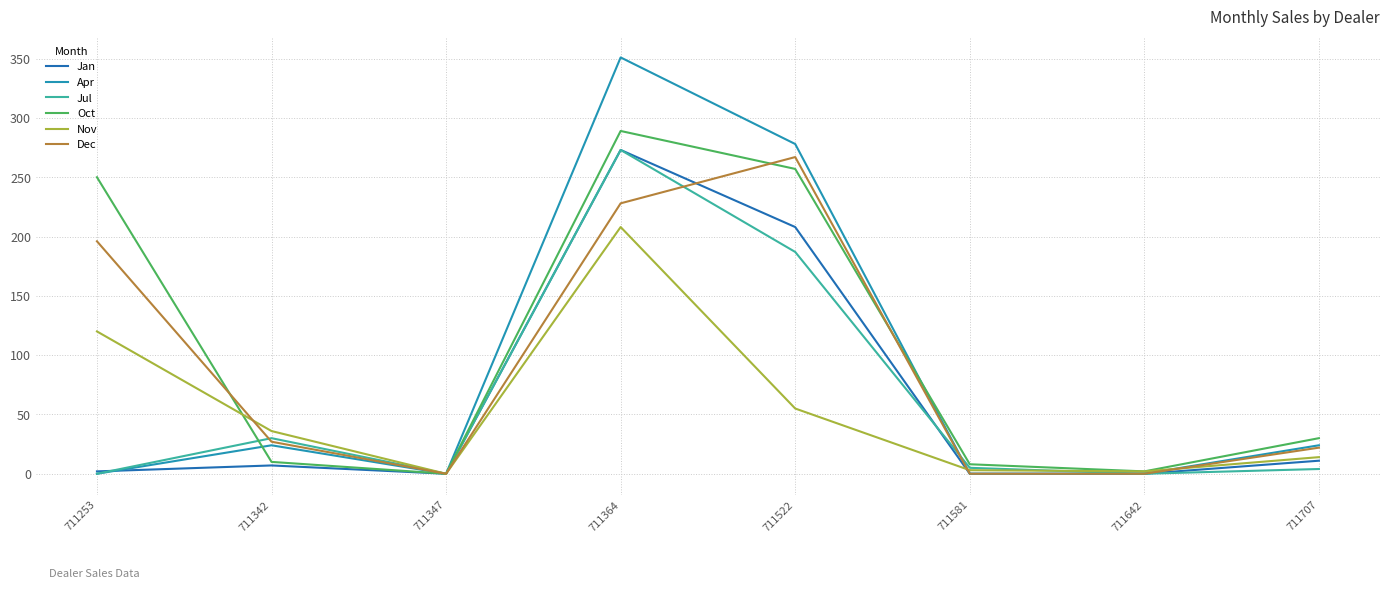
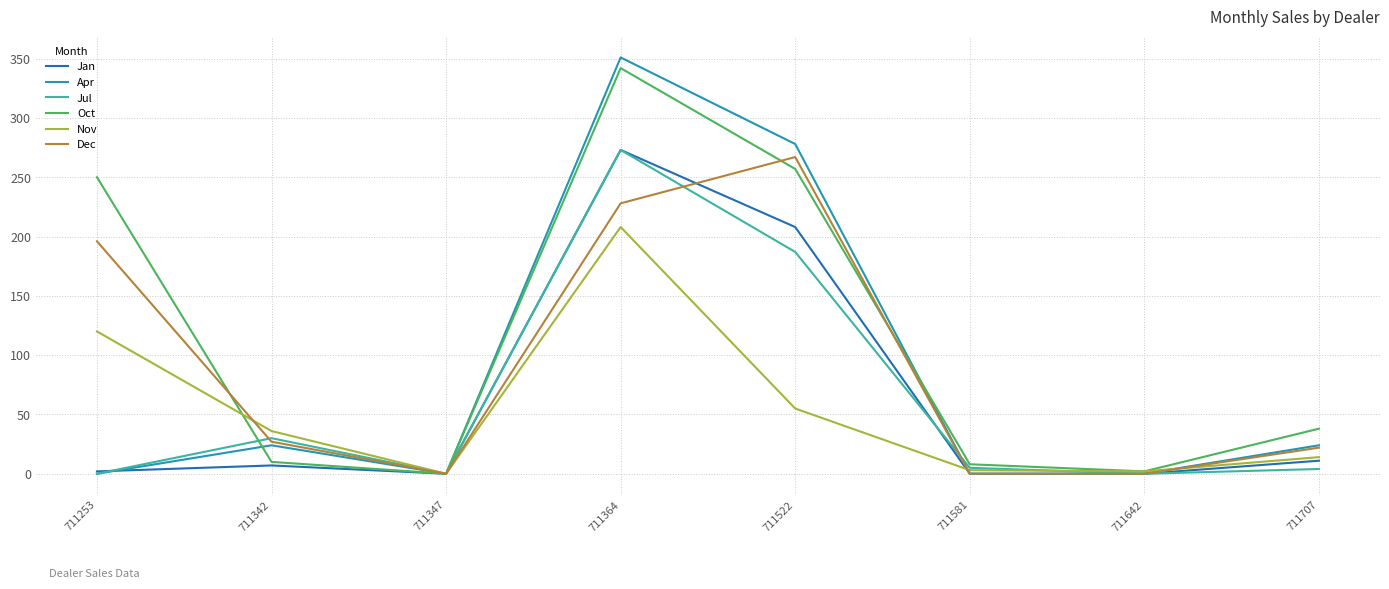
Oct, 711364: 289 -> 342
Oct, 711707: 30 -> 38
